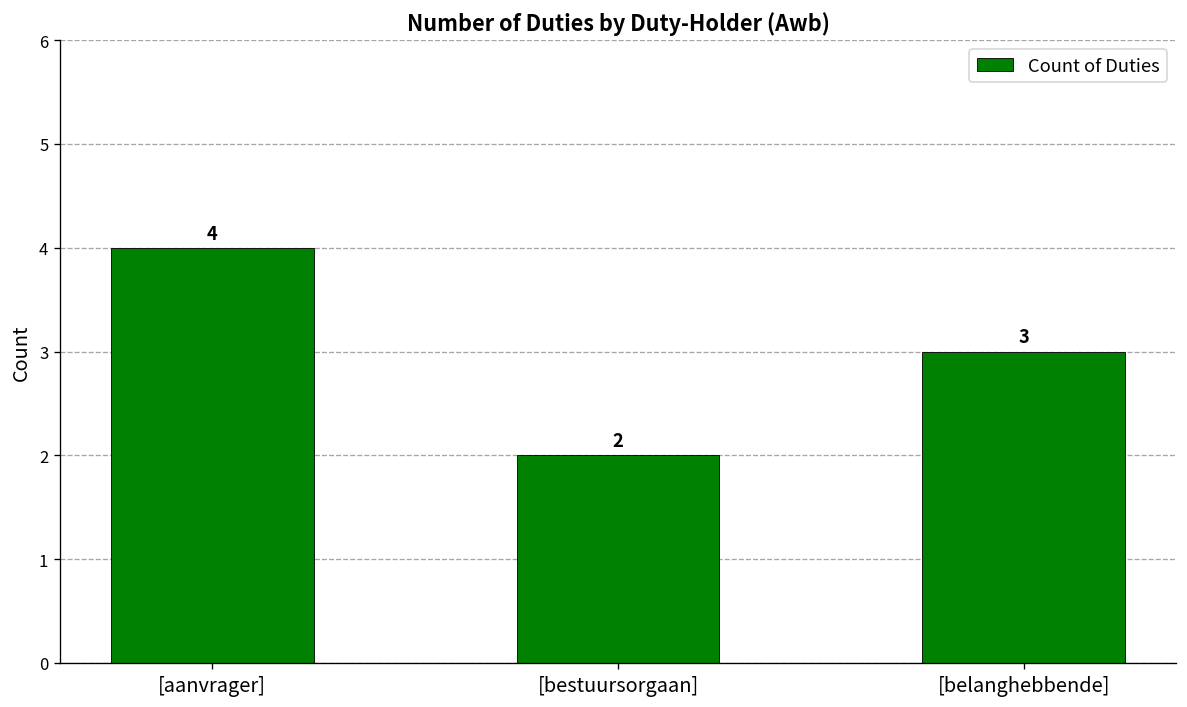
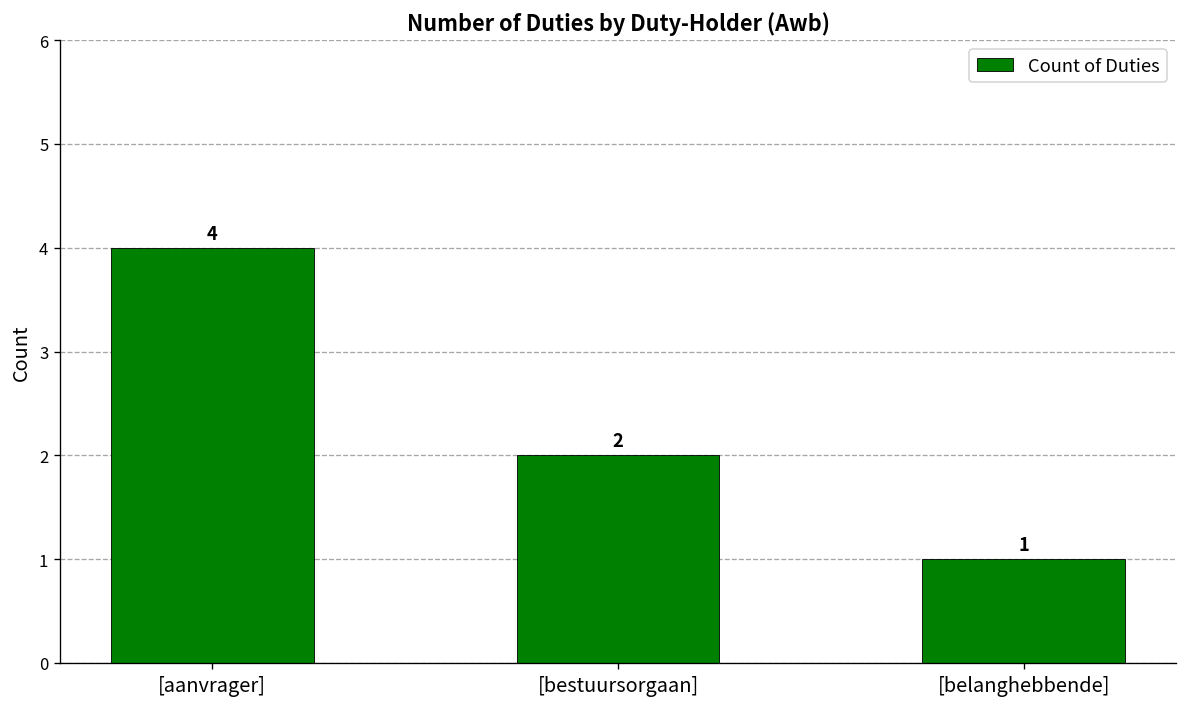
[belanghebbende]: 3 -> 1
